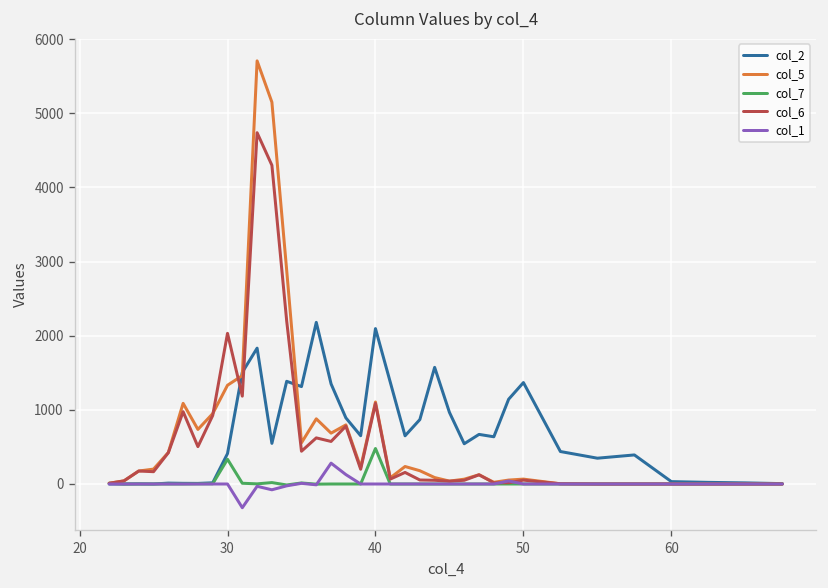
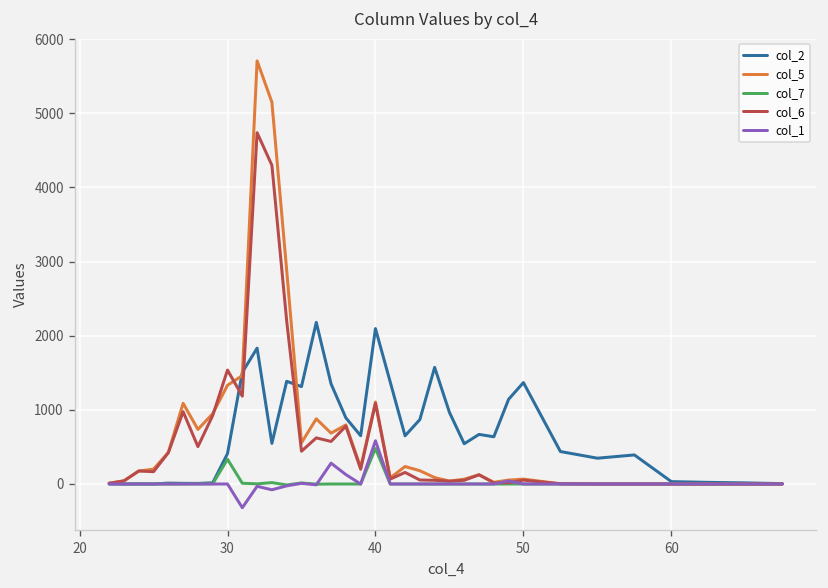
col_6, 30: 2000 -> 1500
col_1, 40: 0 -> 600
